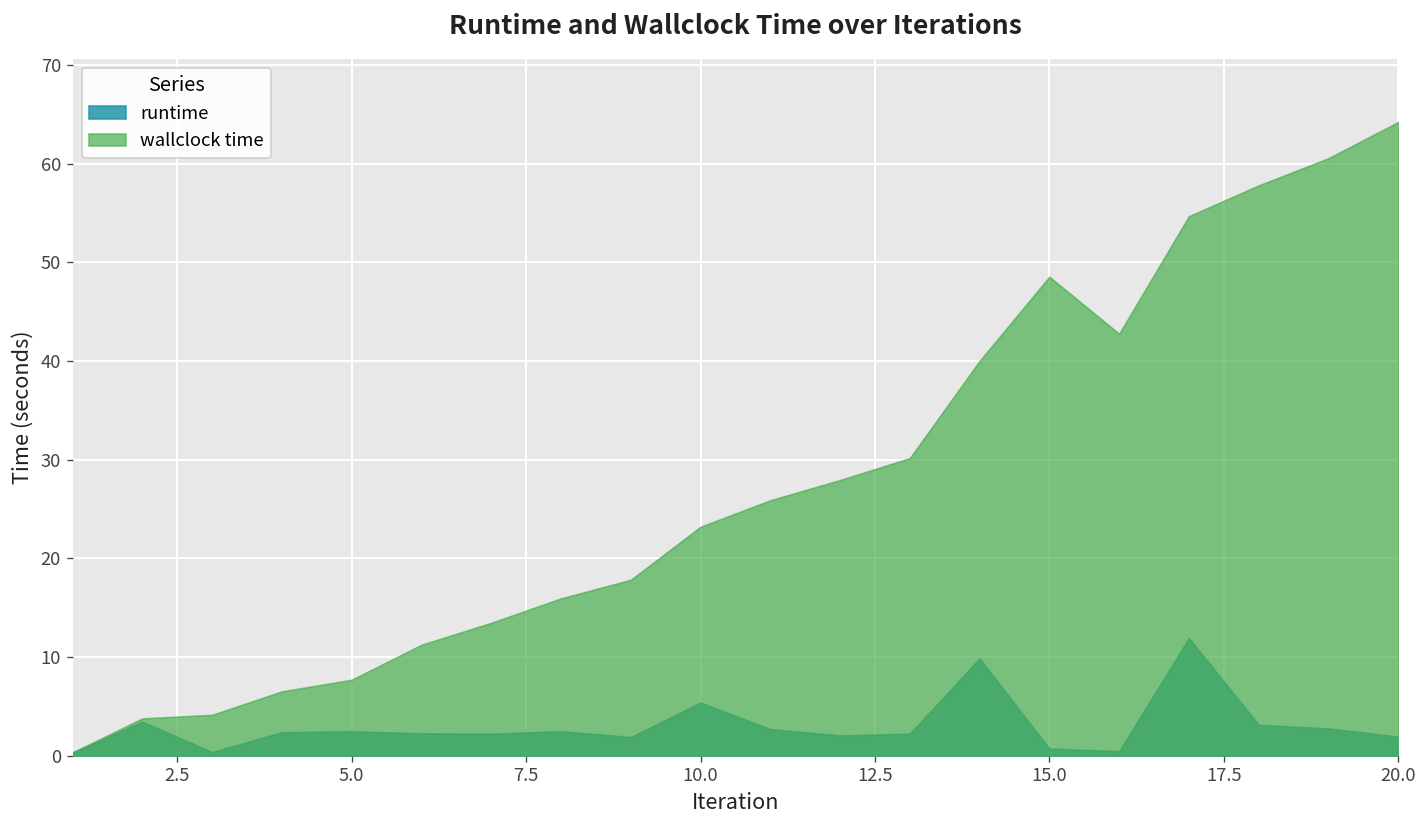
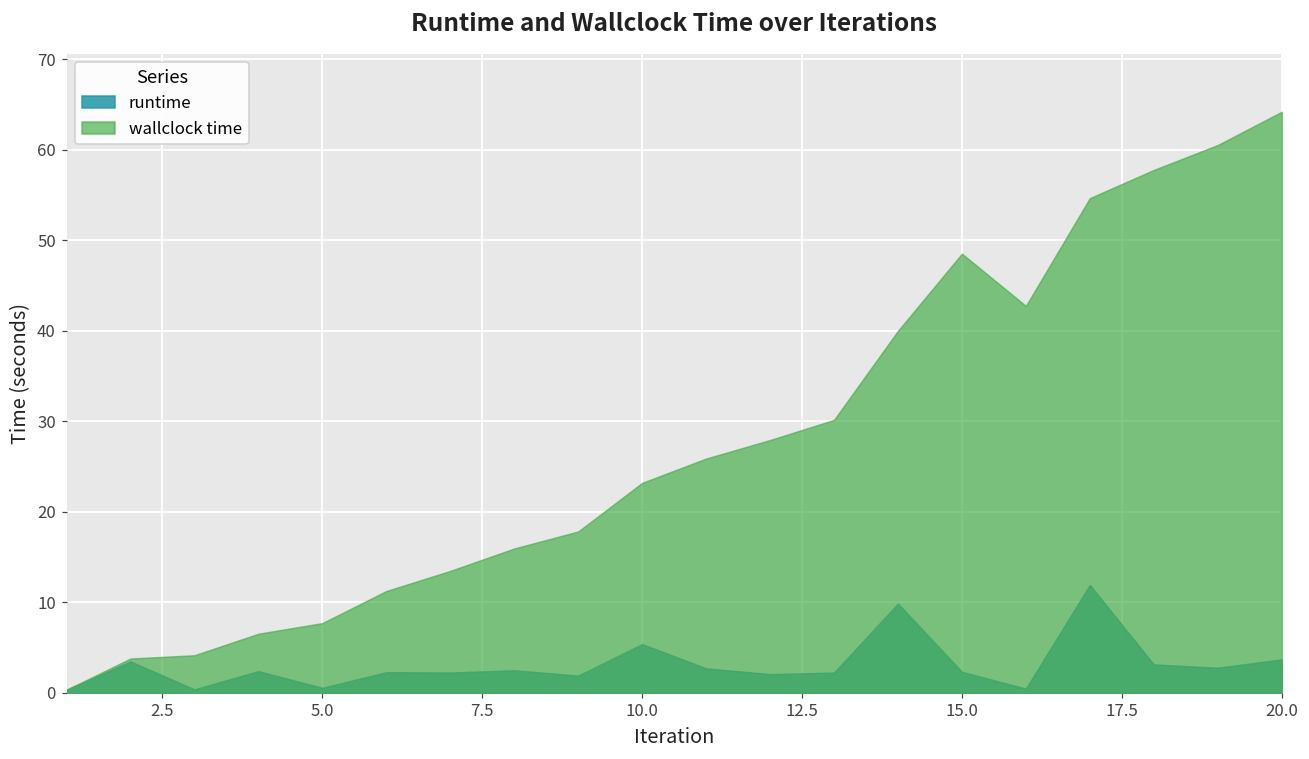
runtime, 5.0: 2 -> 1
runtime, 15.0: 1 -> 2
runtime, 20.0: 2 -> 4
